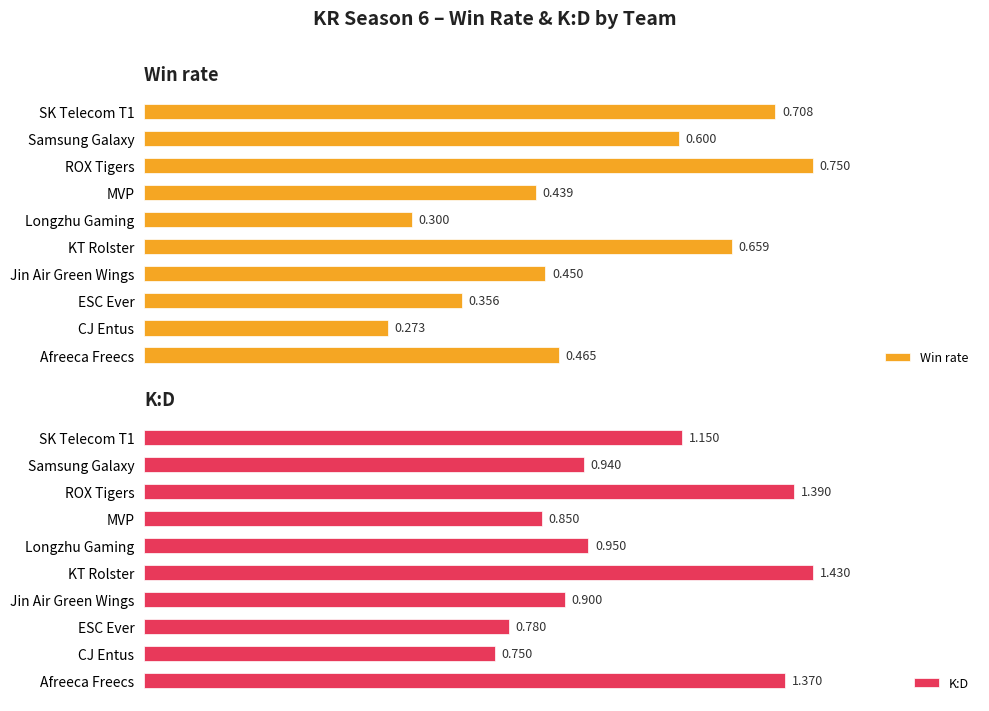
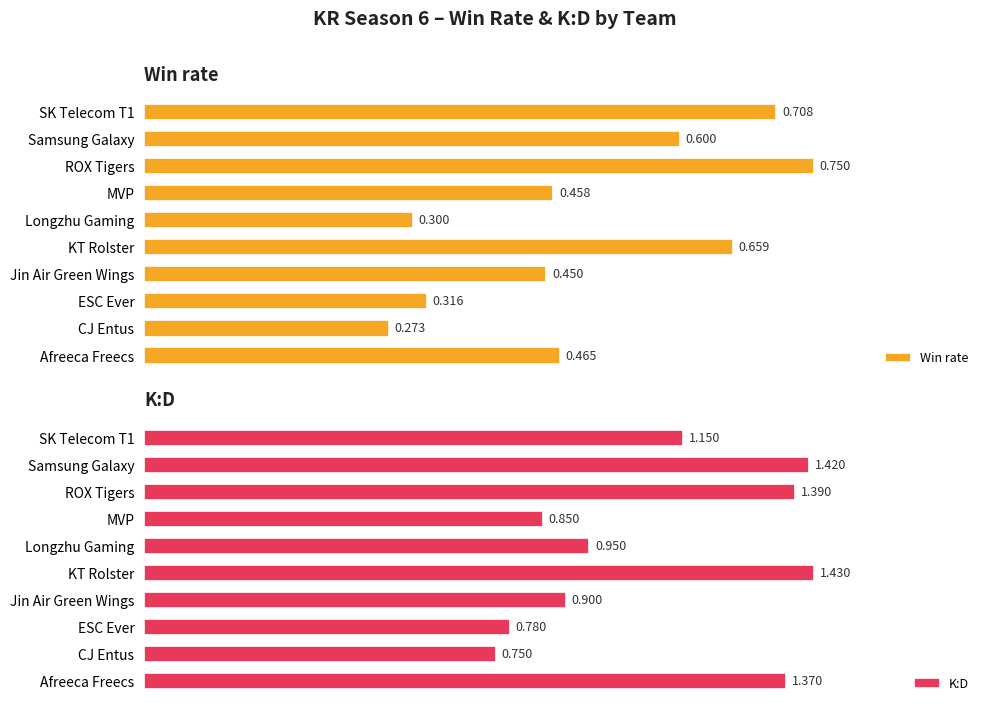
Win rate, MVP: 0.439 -> 0.458
Win rate, ESC Ever: 0.356 -> 0.316
K:D, Samsung Galaxy: 0.940 -> 1.420
